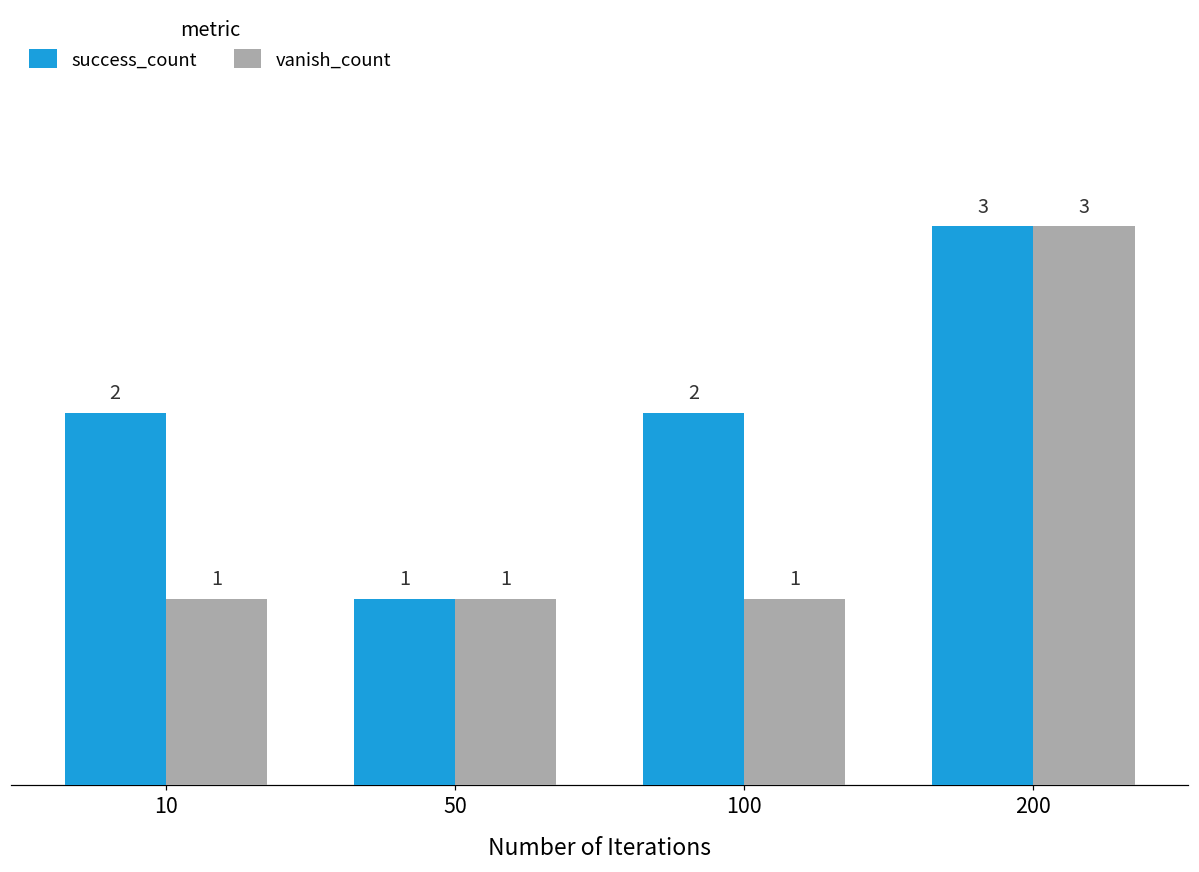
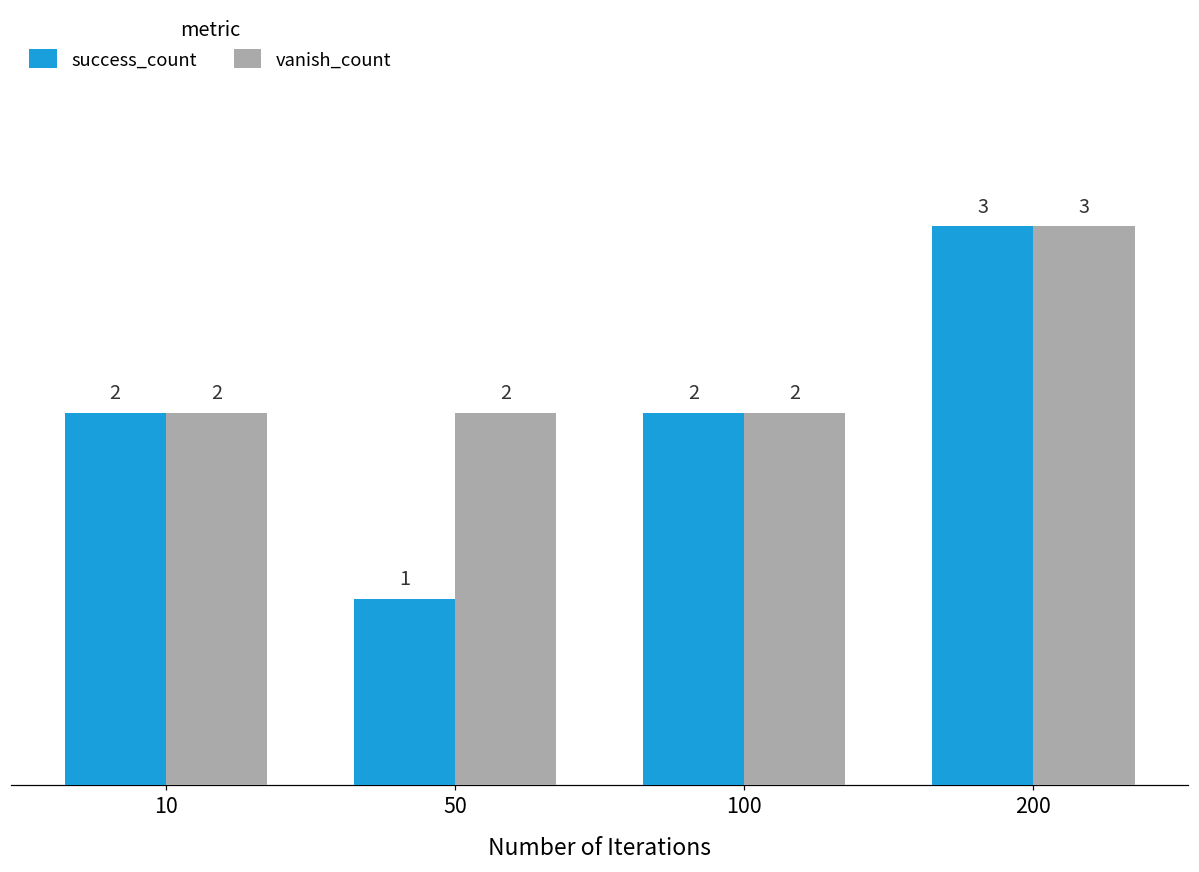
vanish_count, 10: 1 -> 2
vanish_count, 50: 1 -> 2
vanish_count, 100: 1 -> 2
